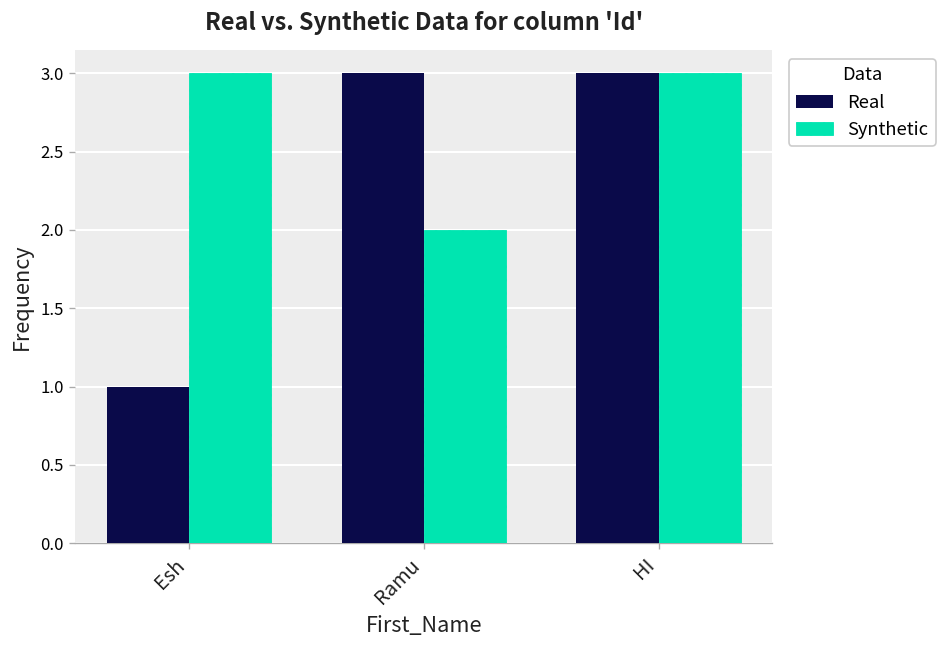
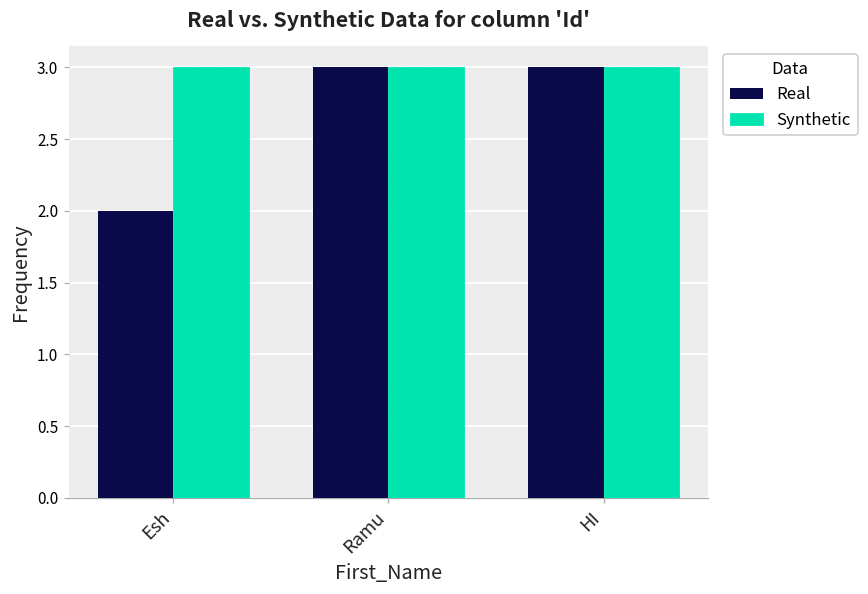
Real, Esh: 1 -> 2
Synthetic, Ramu: 2 -> 3
